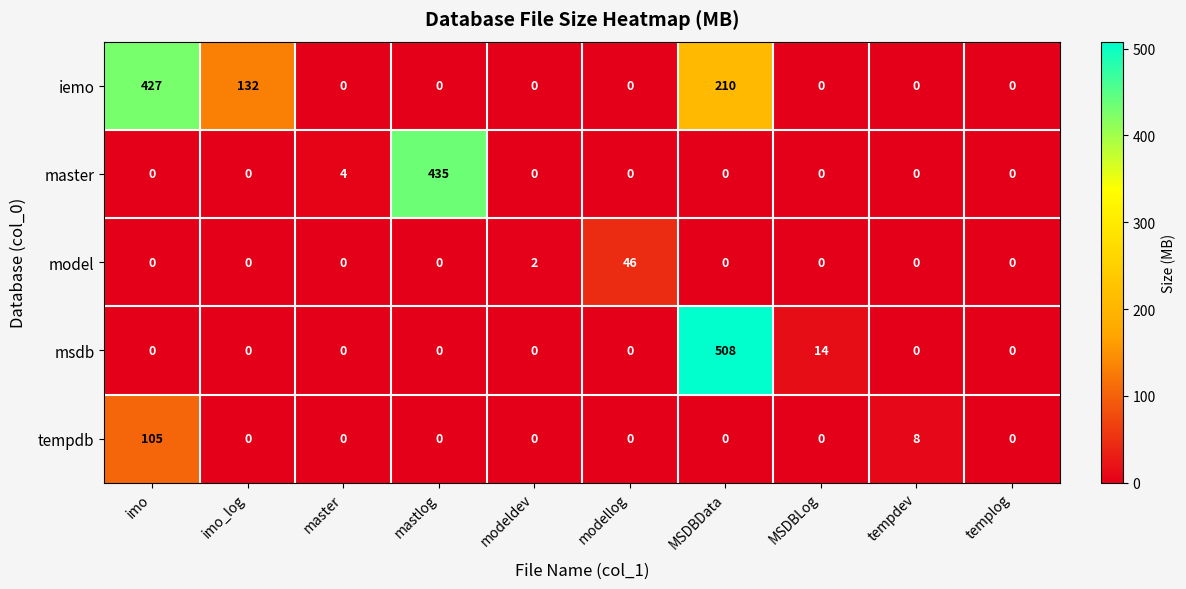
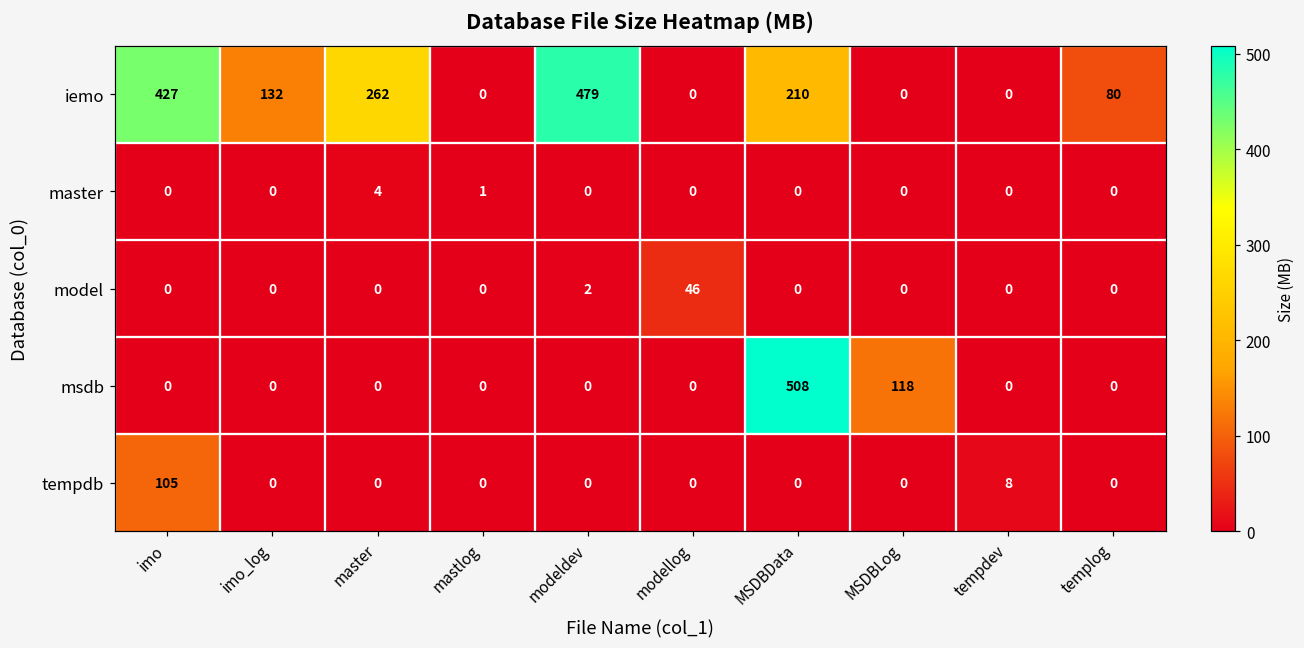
iemo, master: 0 -> 262
iemo, modeldev: 0 -> 479
iemo, templog: 0 -> 80
master, mastlog: 435 -> 1
msdb, MSDBLog: 14 -> 118
